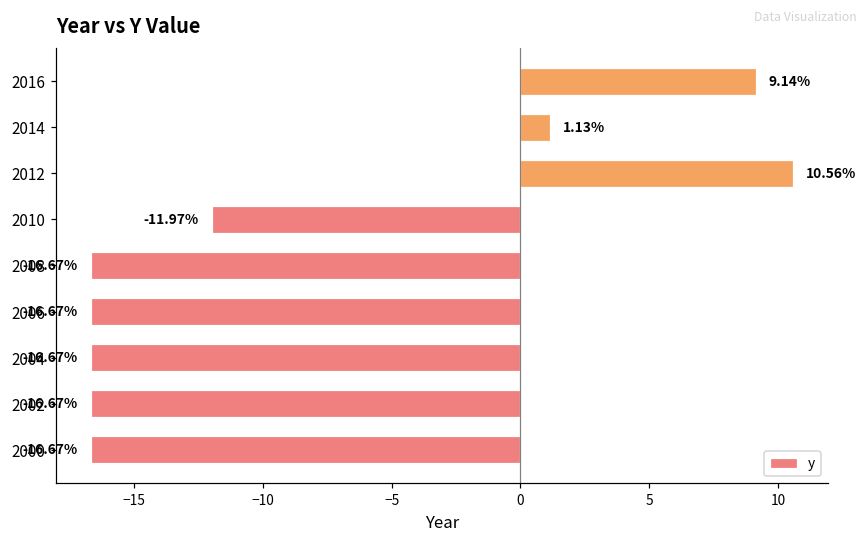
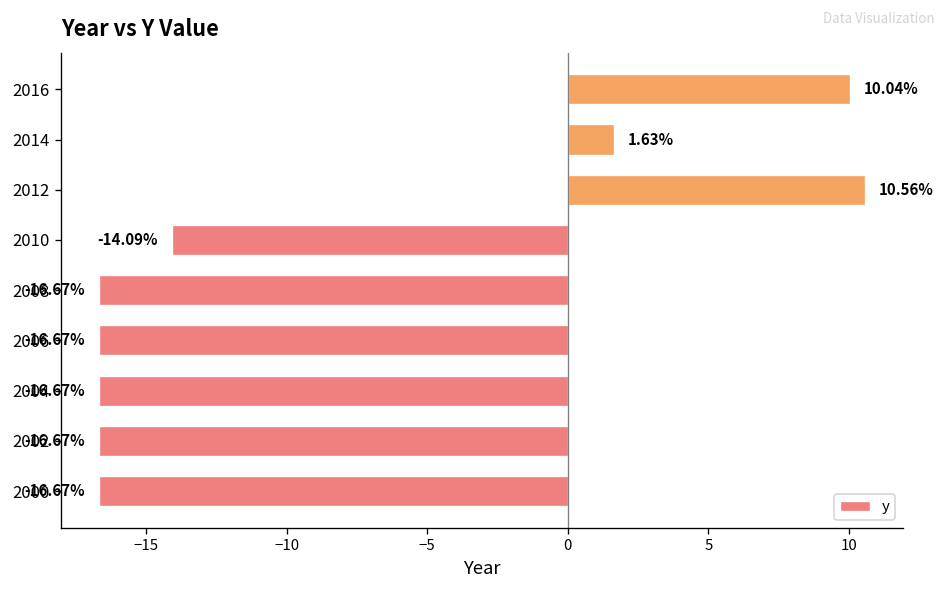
2016: 9.14% -> 10.04%
2014: 1.13% -> 1.63%
2010: -11.97% -> -14.09%
